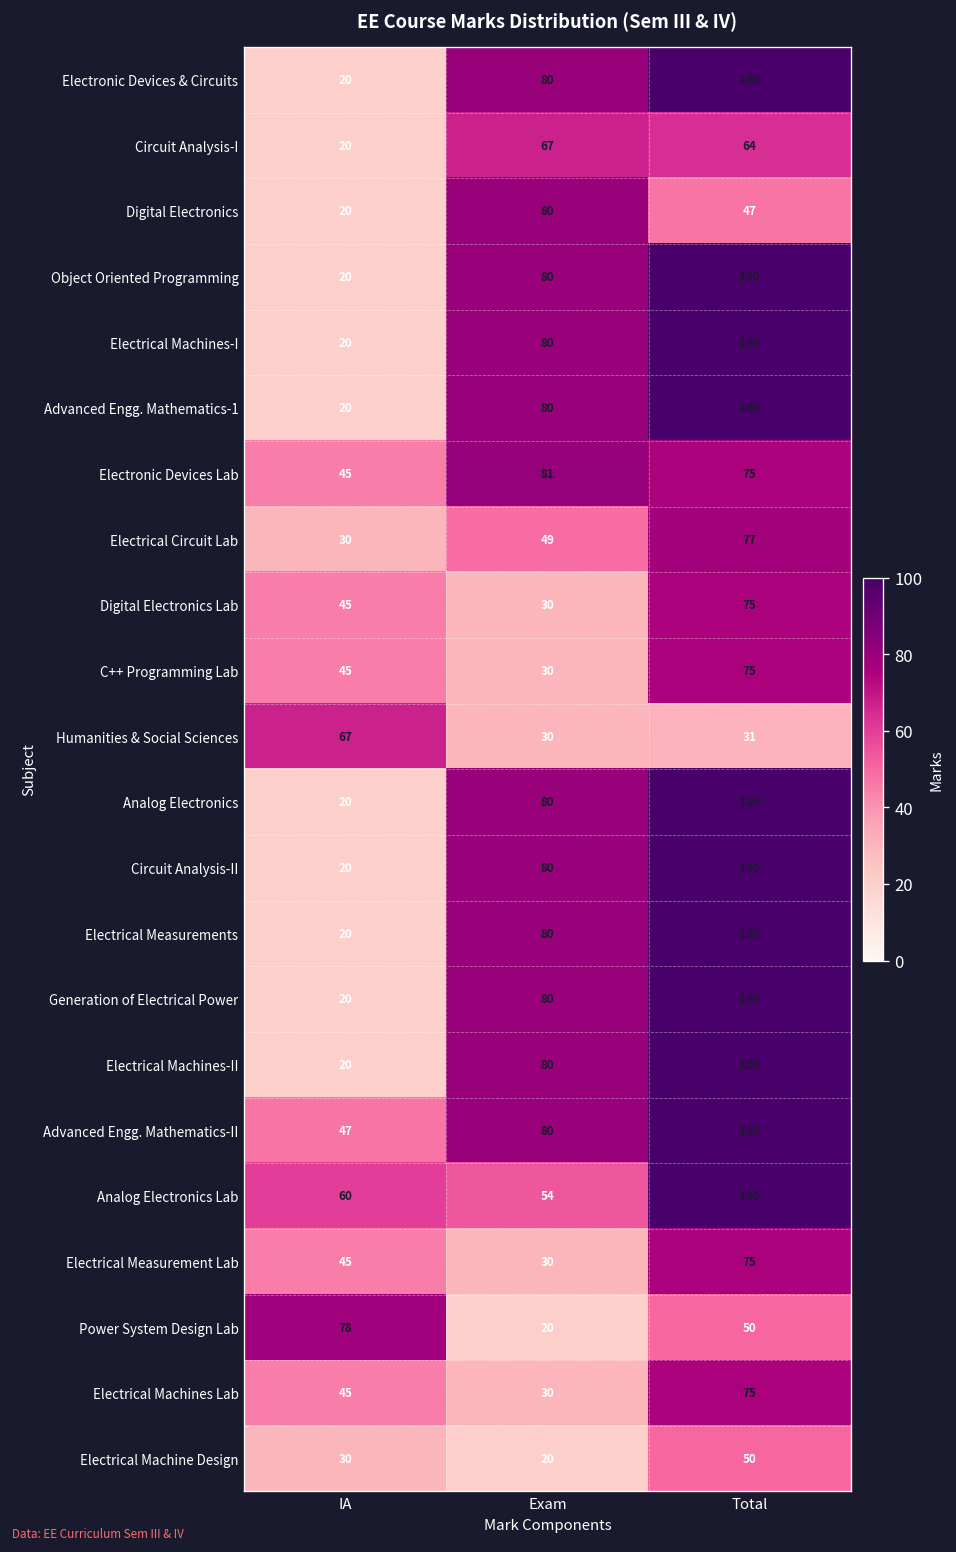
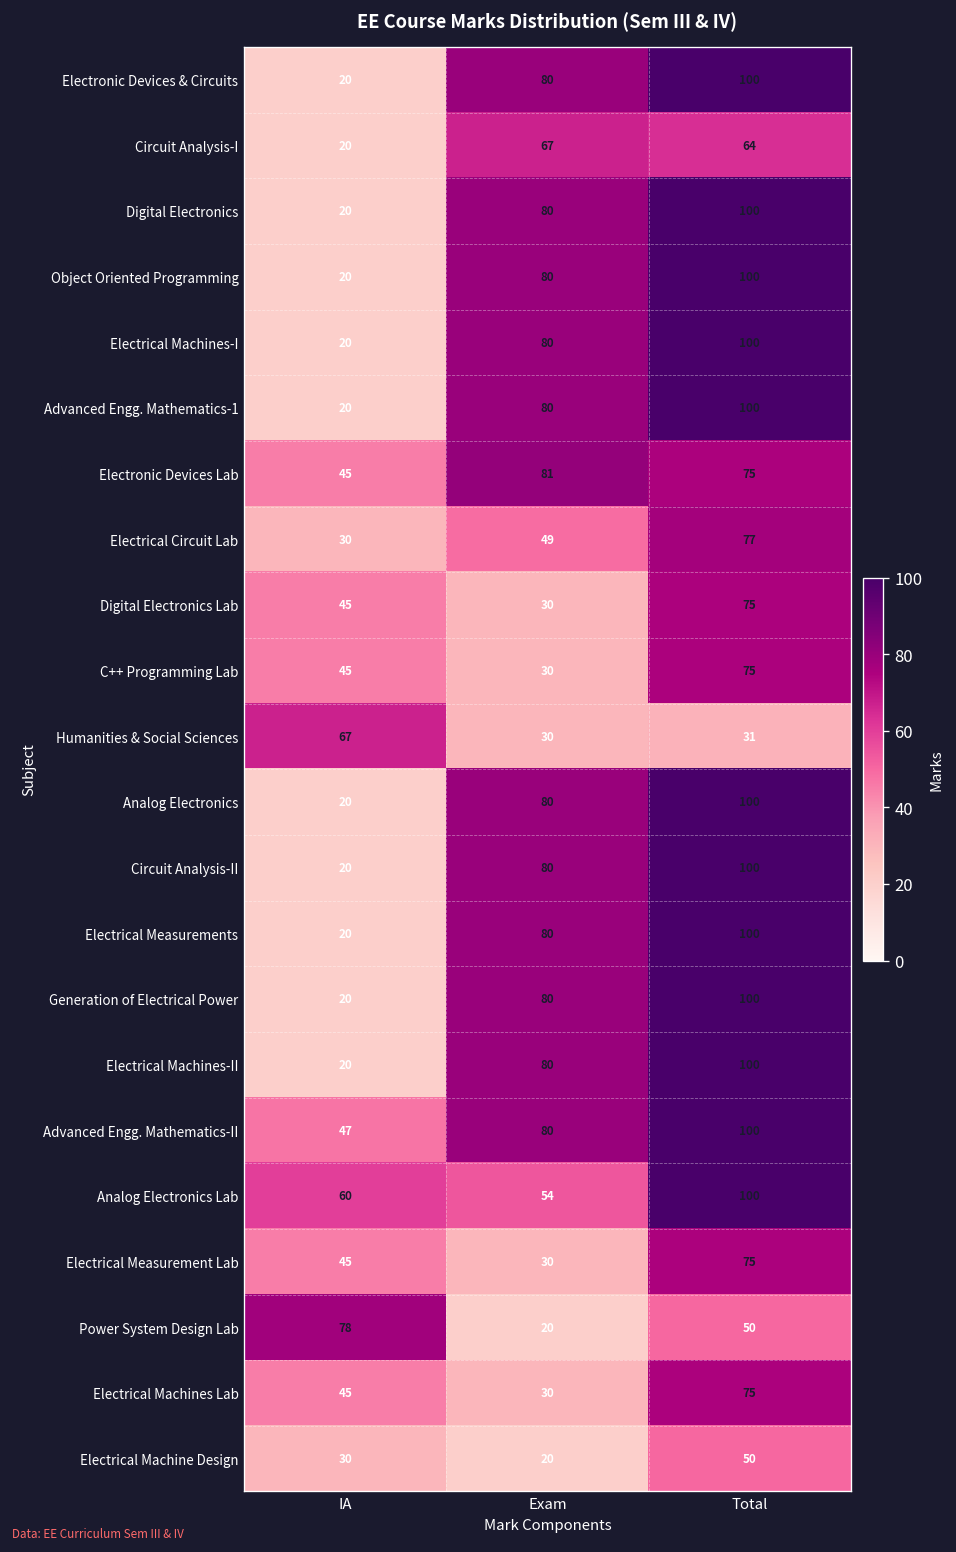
Digital Electronics, Total: 47 -> 100
